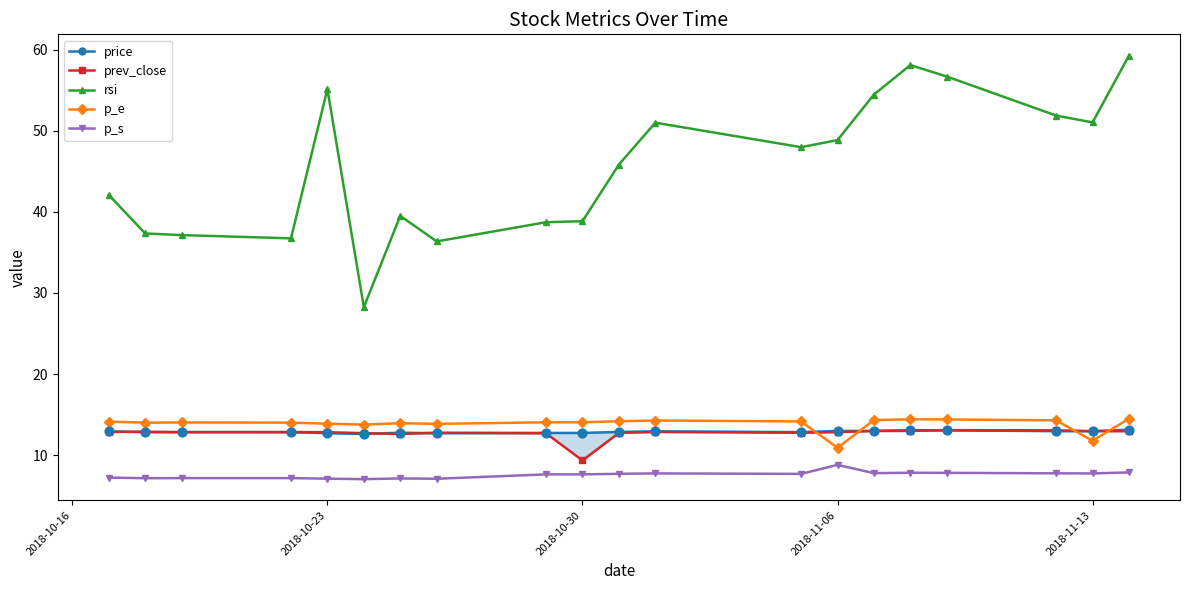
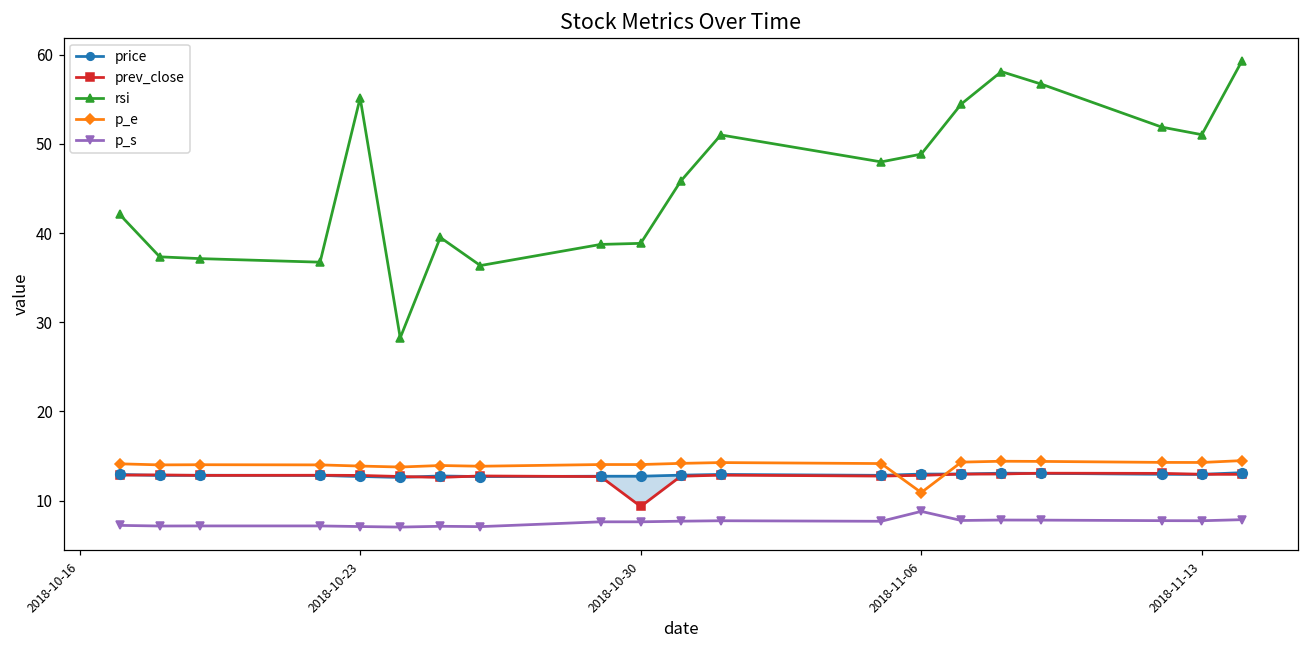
p_e, 2018-11-13: 12 -> 14
